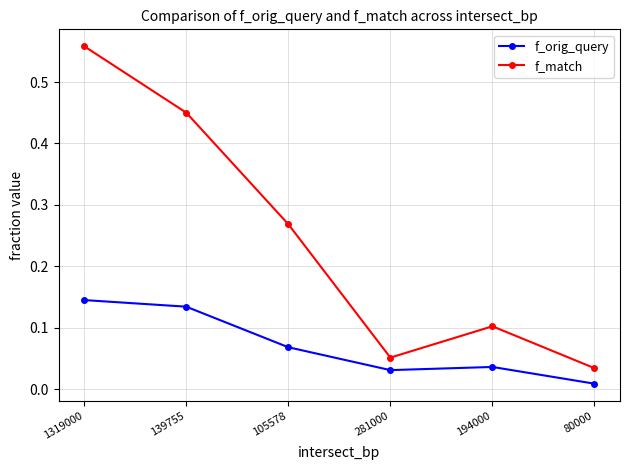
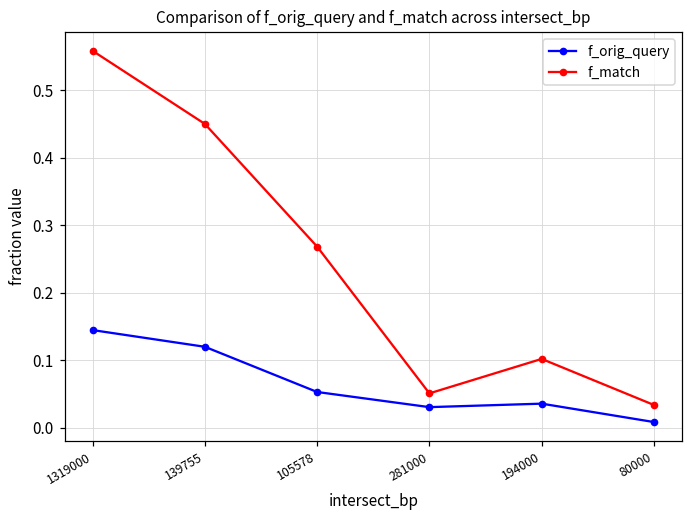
f_orig_query, 139755: 0.13 -> 0.12
f_orig_query, 105578: 0.07 -> 0.05
